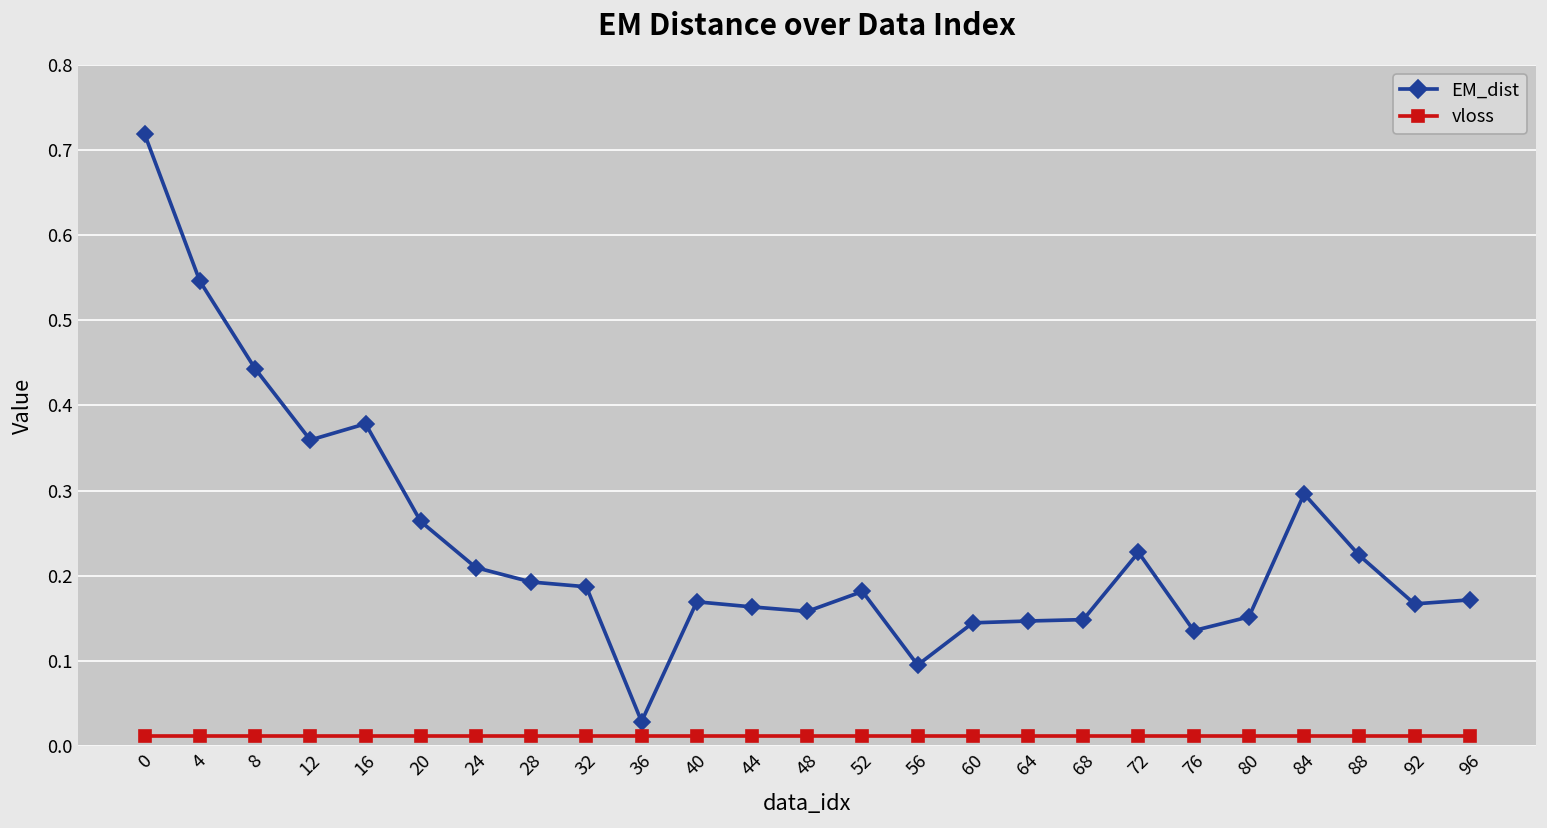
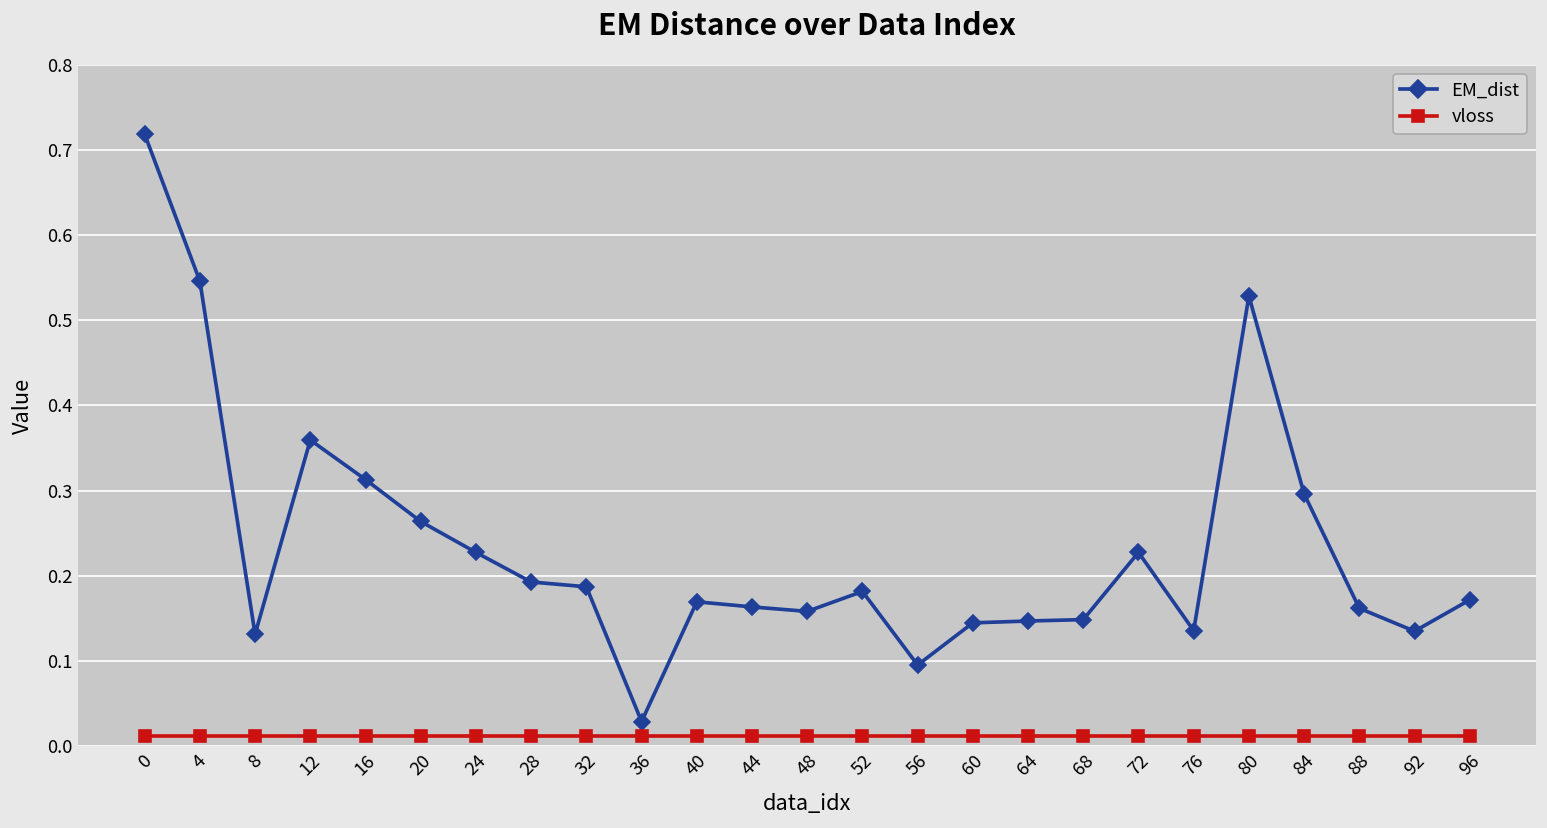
EM_dist, 8: 0.44 -> 0.13
EM_dist, 16: 0.38 -> 0.31
EM_dist, 24: 0.21 -> 0.23
EM_dist, 80: 0.15 -> 0.53
EM_dist, 88: 0.22 -> 0.16
EM_dist, 92: 0.17 -> 0.13
